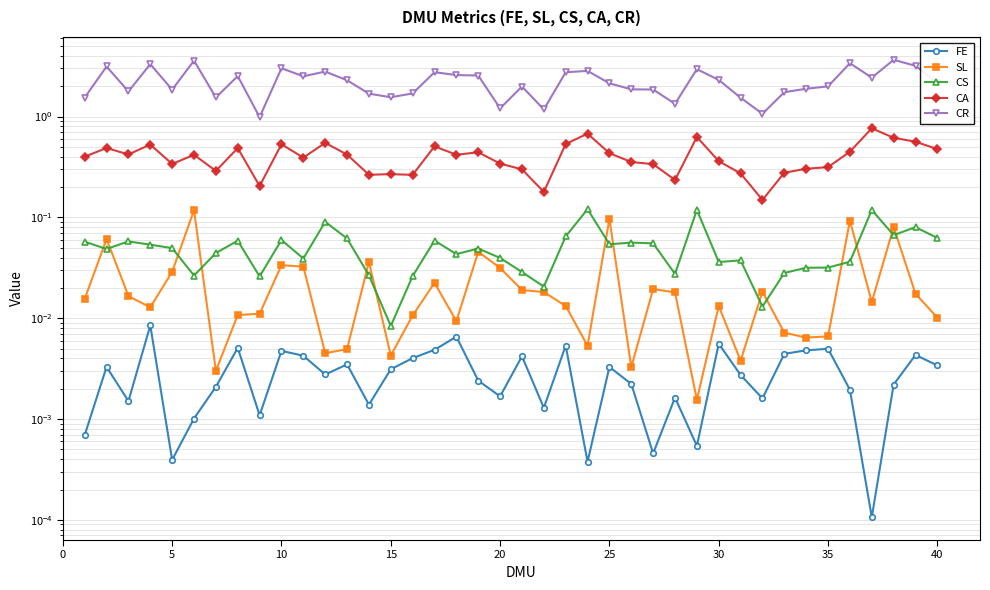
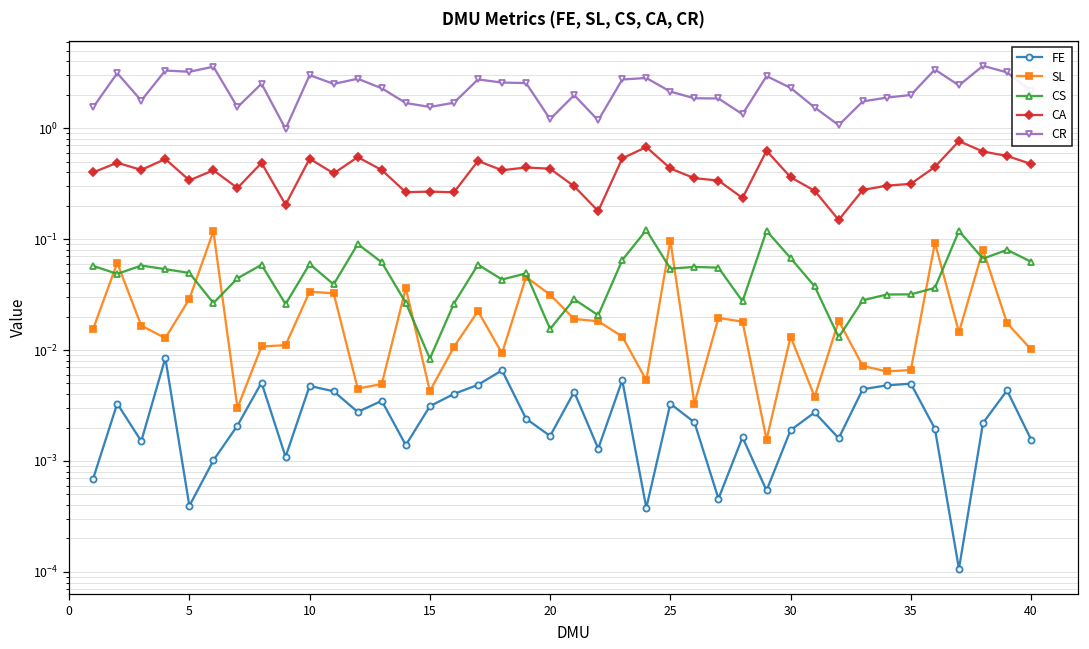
CR, 5: 1.9 -> 3.2
CS, 20: 0.040 -> 0.015
CA, 20: 0.34 -> 0.43
FE, 30: 0.006 -> 0.0019
CS, 30: 0.036 -> 0.07
FE, 40: 0.0034 -> 0.0016
